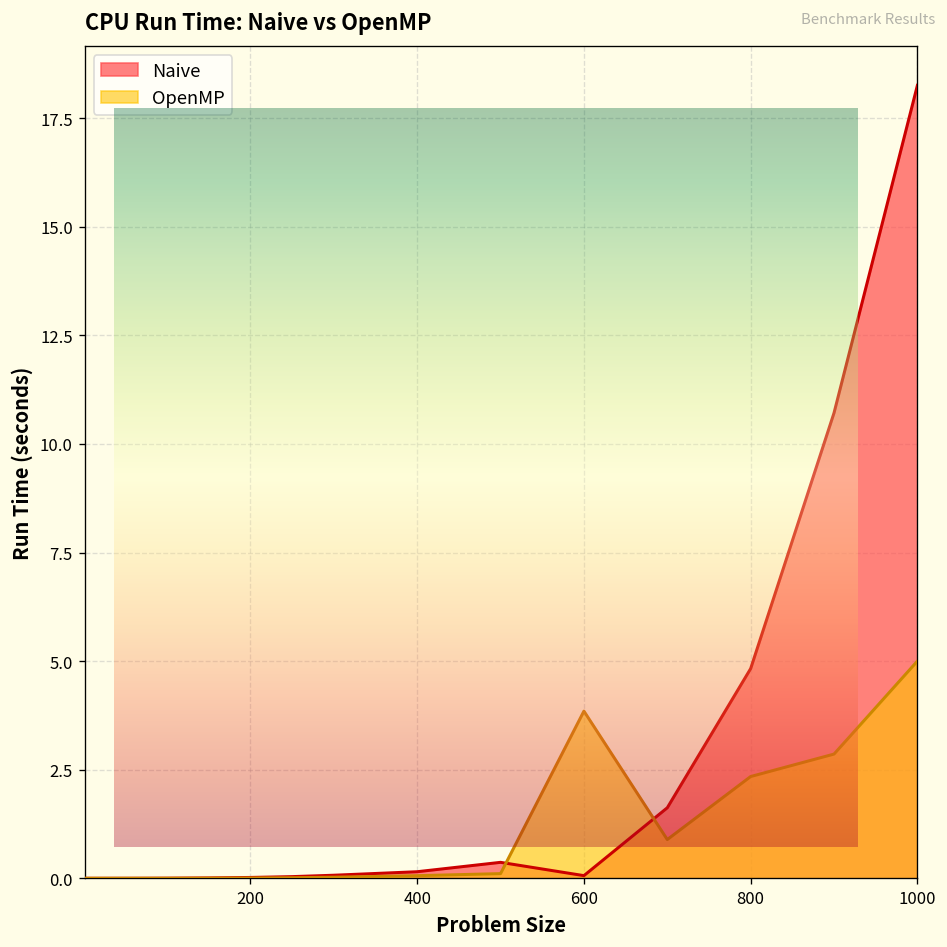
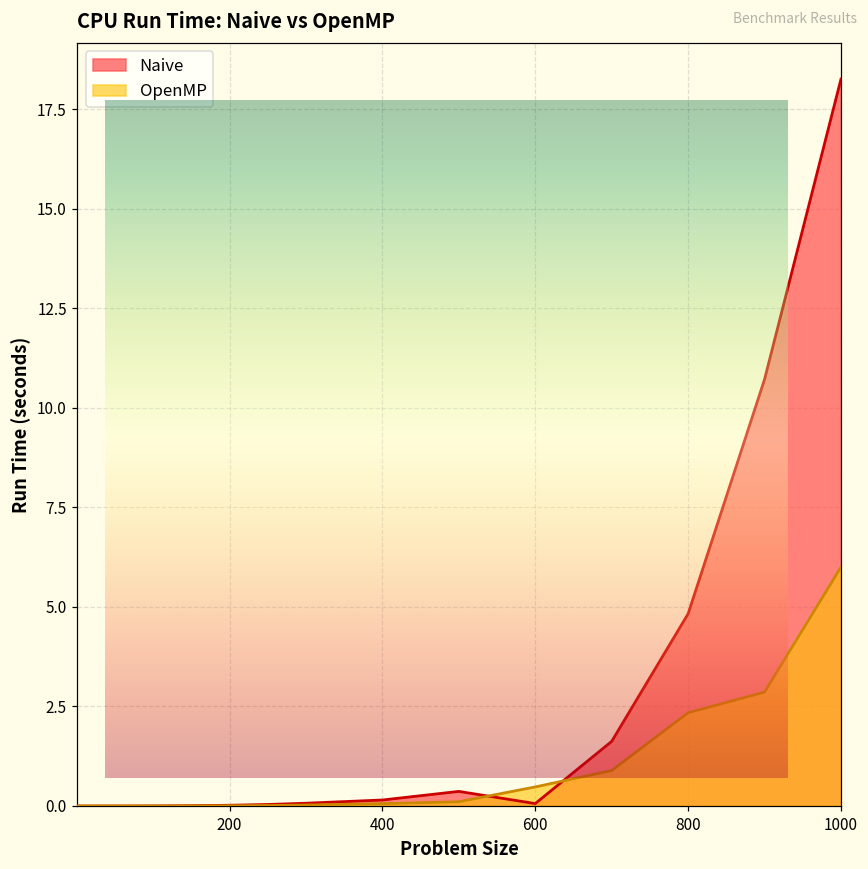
CPU Run Time: Naive vs OpenMP, OpenMP, 600: 3.8 -> 0.5
CPU Run Time: Naive vs OpenMP, OpenMP, 1000: 5 -> 6
